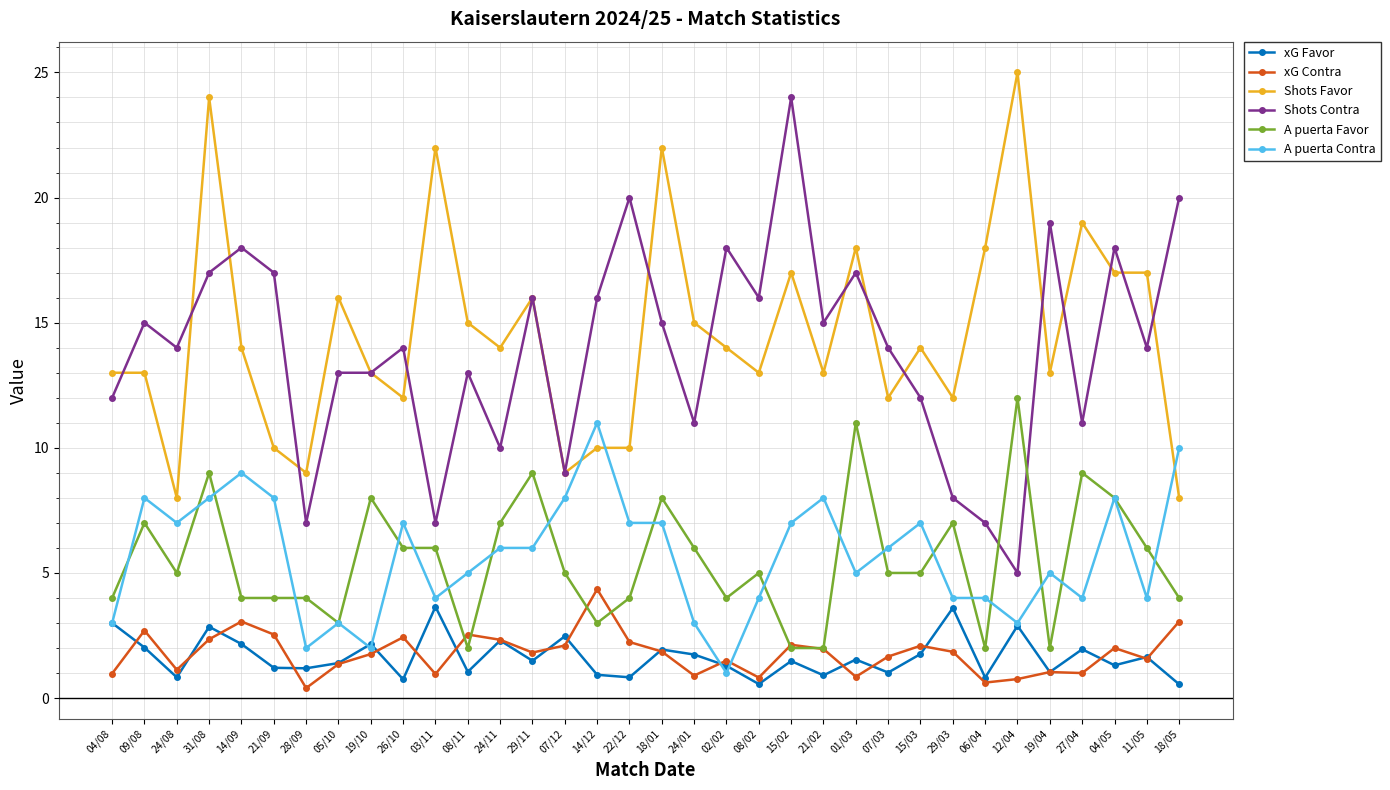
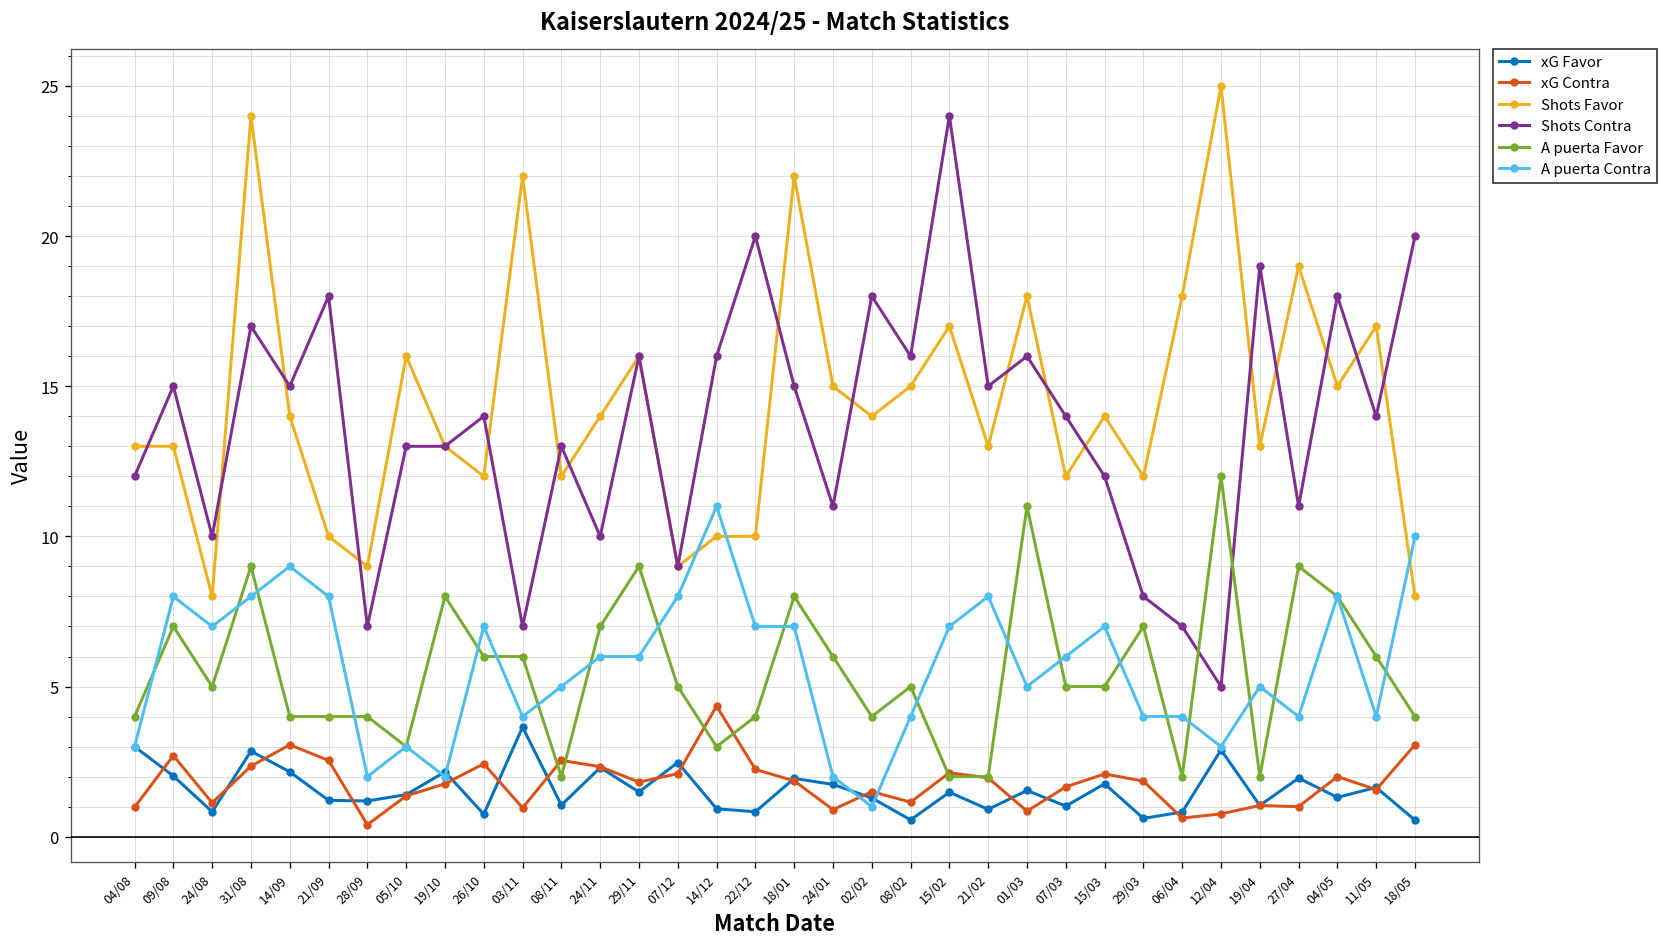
Shots Contra, 24/08: 14 -> 10
Shots Contra, 14/09: 18 -> 15
Shots Contra, 21/09: 17 -> 18
Shots Favor, 08/11: 15 -> 12
A puerta Contra, 24/01: 3 -> 2
xG Contra, 08/02: 0.8 -> 1.2
Shots Favor, 08/02: 13 -> 15
Shots Contra, 01/03: 17 -> 16
xG Favor, 29/03: 3.6 -> 0.6
Shots Favor, 04/05: 17 -> 15
